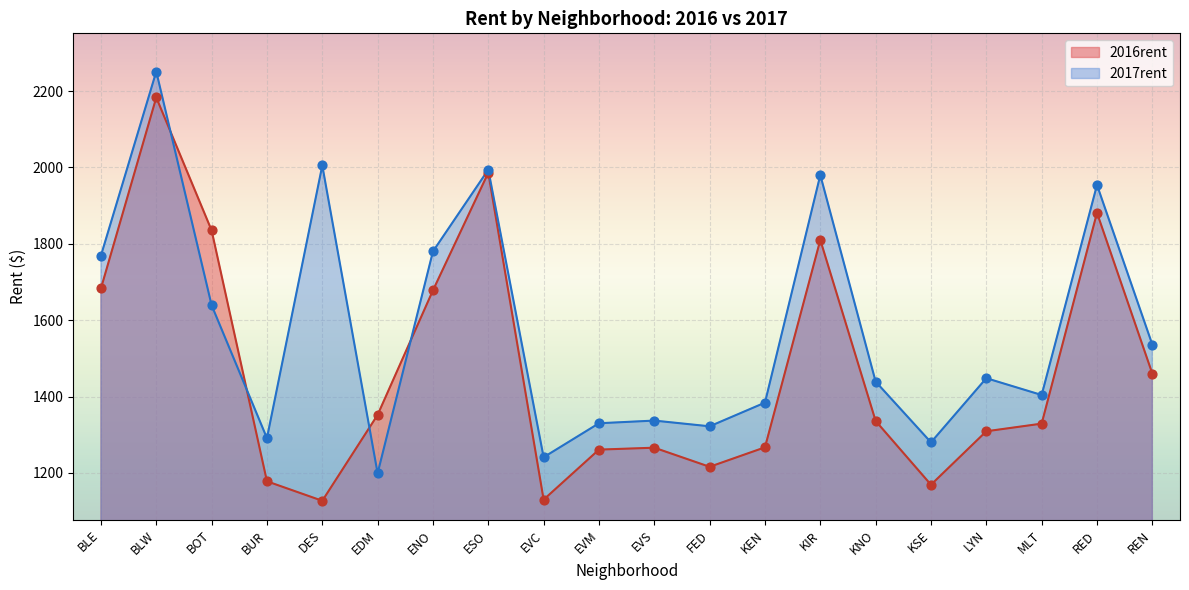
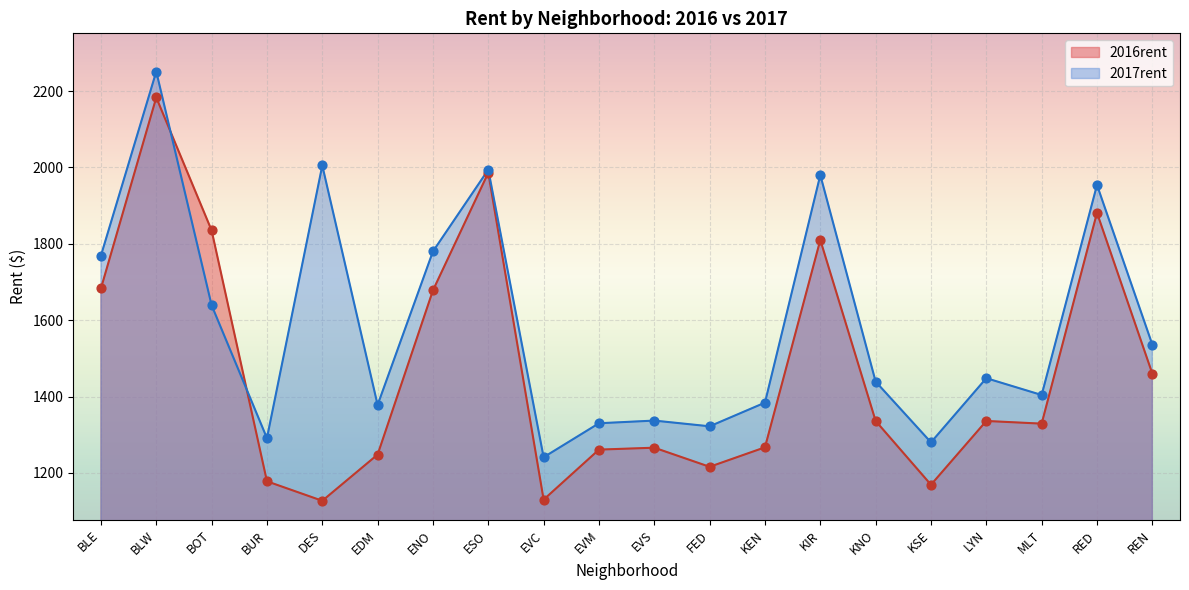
2016rent, EDM: 1350 -> 1250
2017rent, EDM: 1200 -> 1380
2016rent, LYN: 1310 -> 1340
